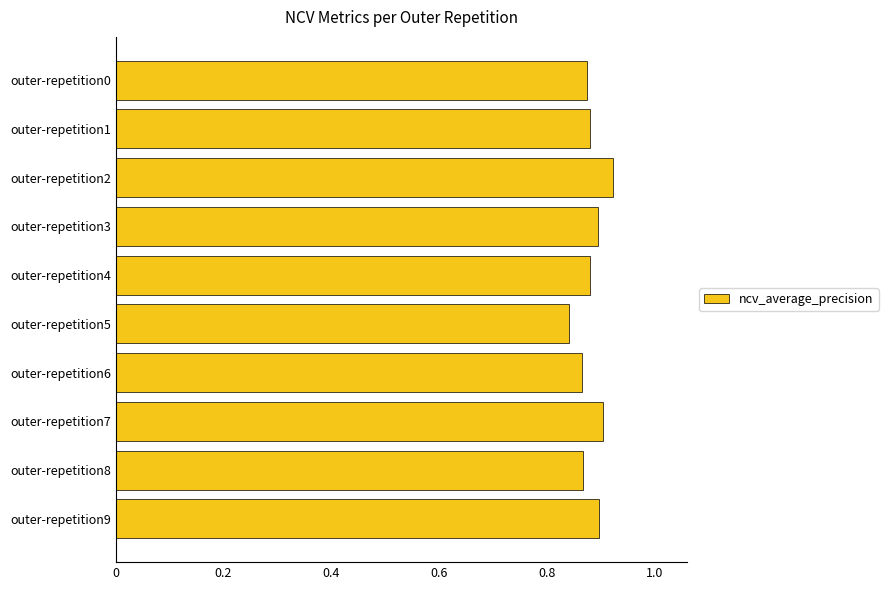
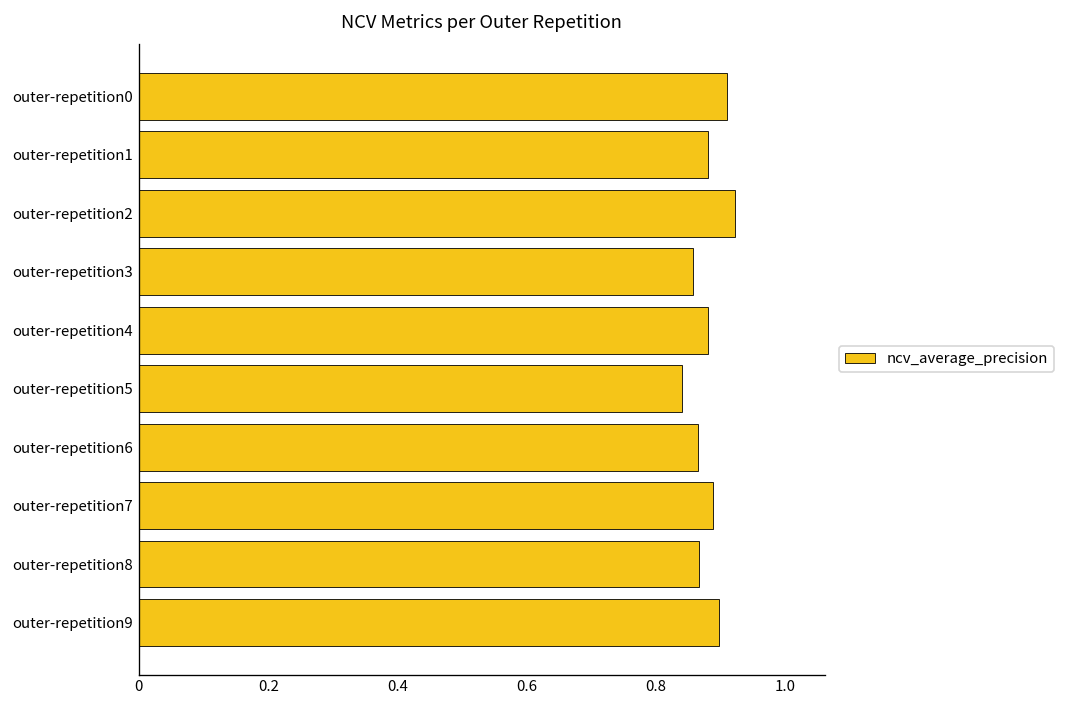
outer-repetition0: 0.87 -> 0.91
outer-repetition3: 0.89 -> 0.86
outer-repetition7: 0.90 -> 0.89
